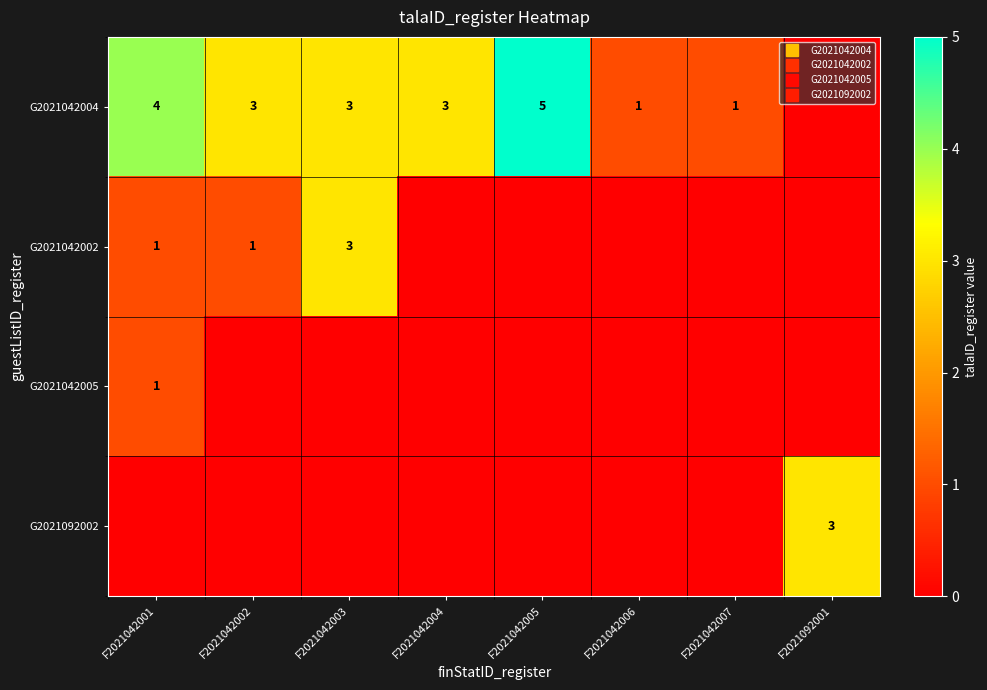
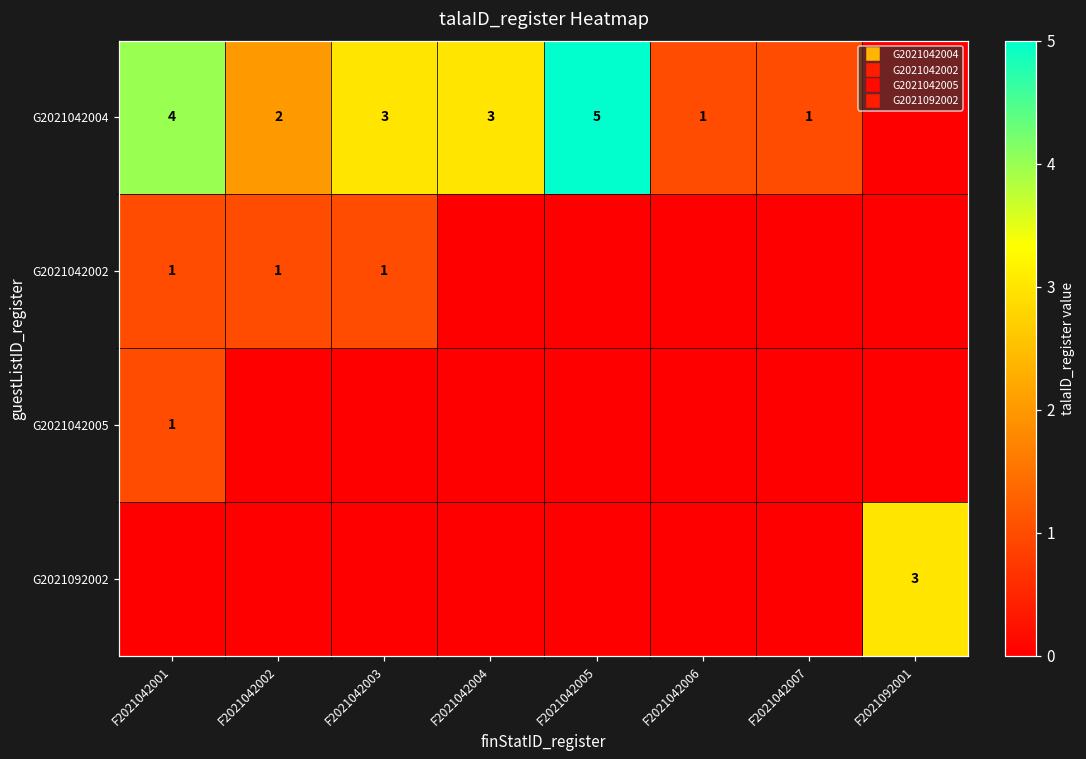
G2021042004, F2021042002: 3 -> 2
G2021042002, F2021042003: 3 -> 1
